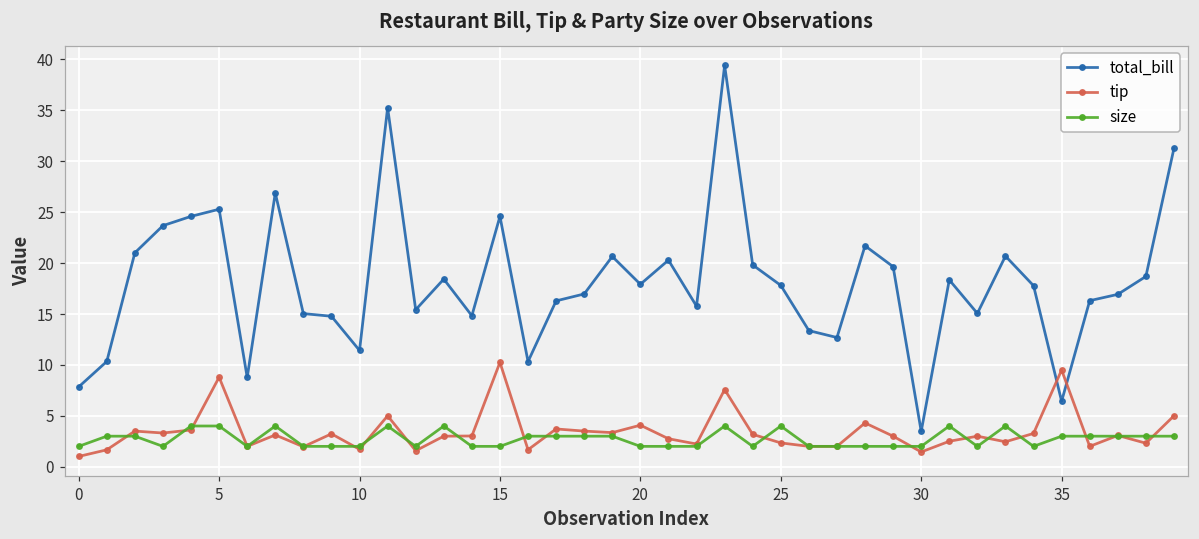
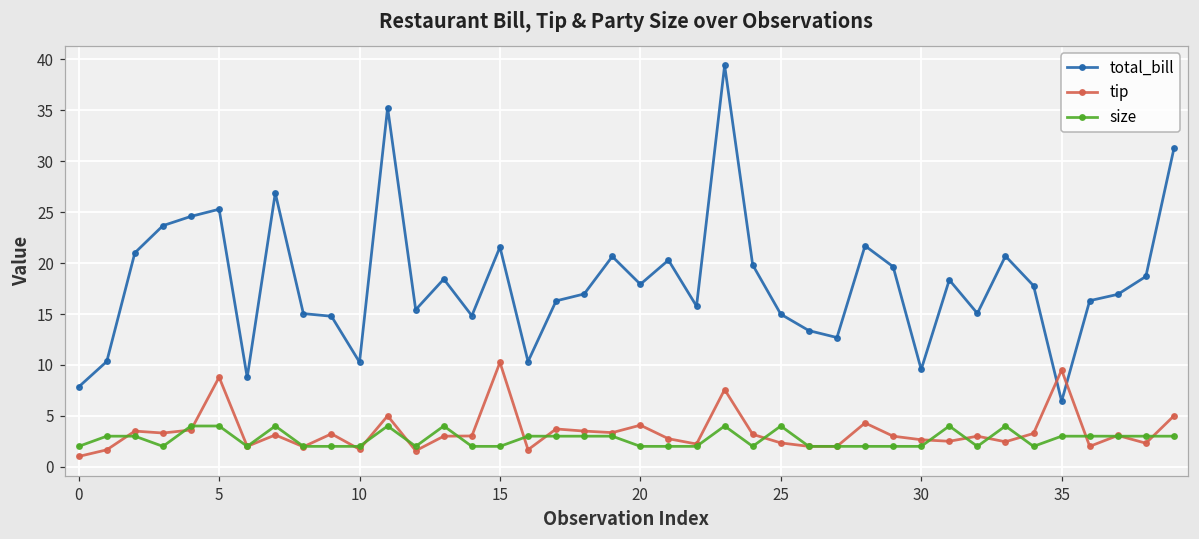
total_bill, 10: 11 -> 10
total_bill, 15: 25 -> 22
total_bill, 25: 18 -> 15
total_bill, 30: 3 -> 10
tip, 30: 1 -> 3
